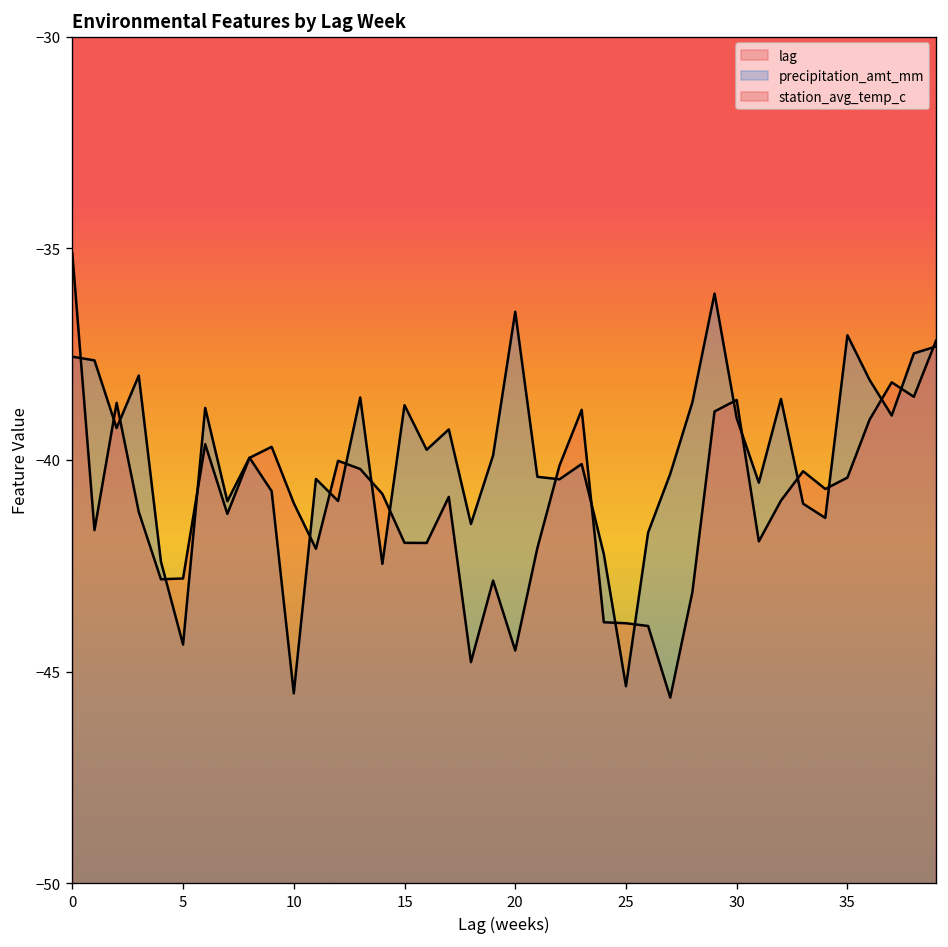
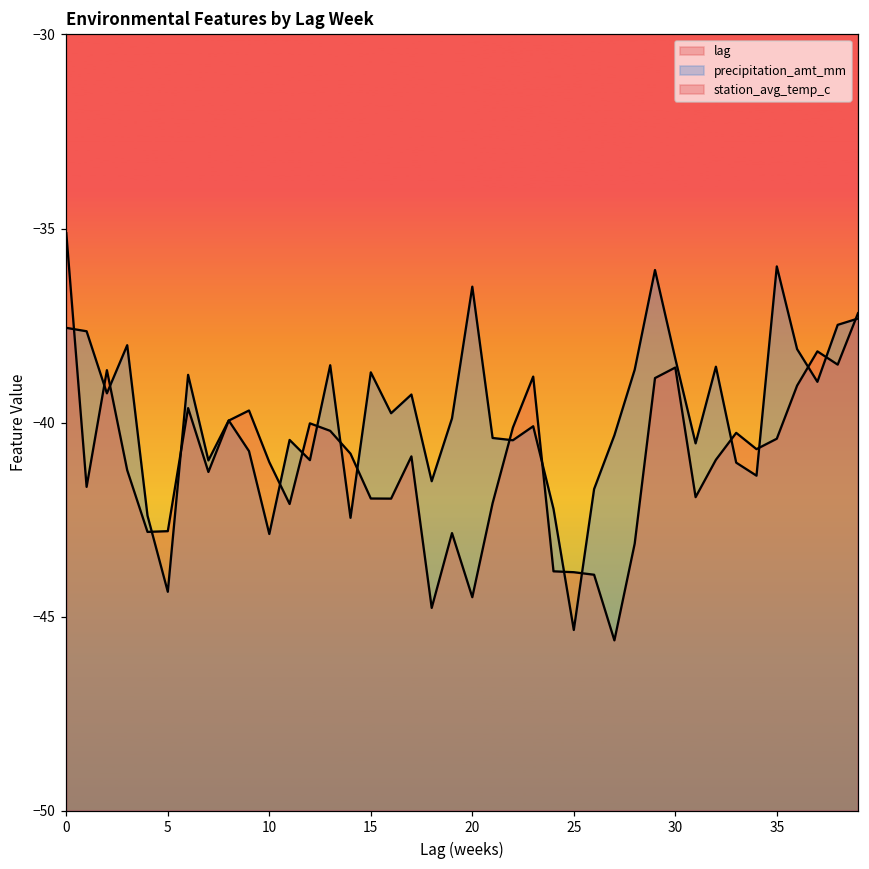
precipitation_amt_mm, 10: -45.5 -> -42.9
precipitation_amt_mm, 30: -39.0 -> -38.4
precipitation_amt_mm, 35: -37.1 -> -36.0
